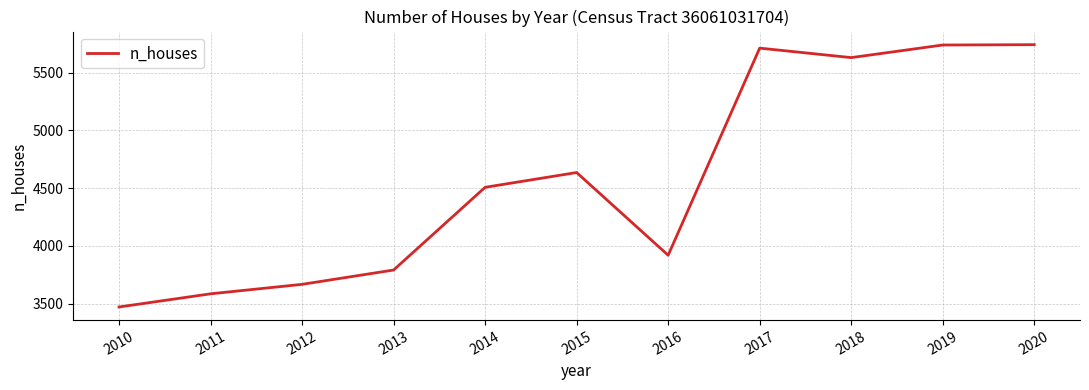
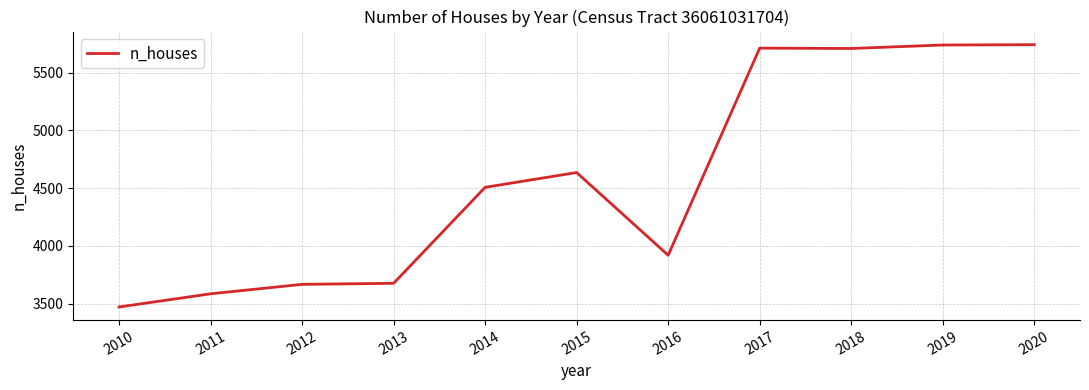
2013: 3790 -> 3680
2018: 5630 -> 5710
